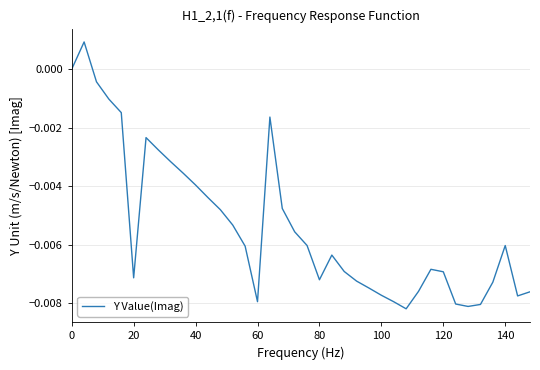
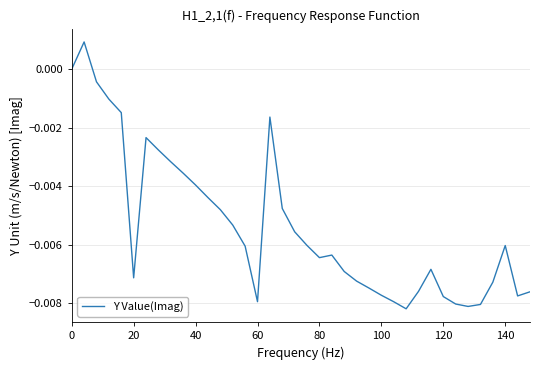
80: -0.0072 -> -0.0064
120: -0.0069 -> -0.0078
